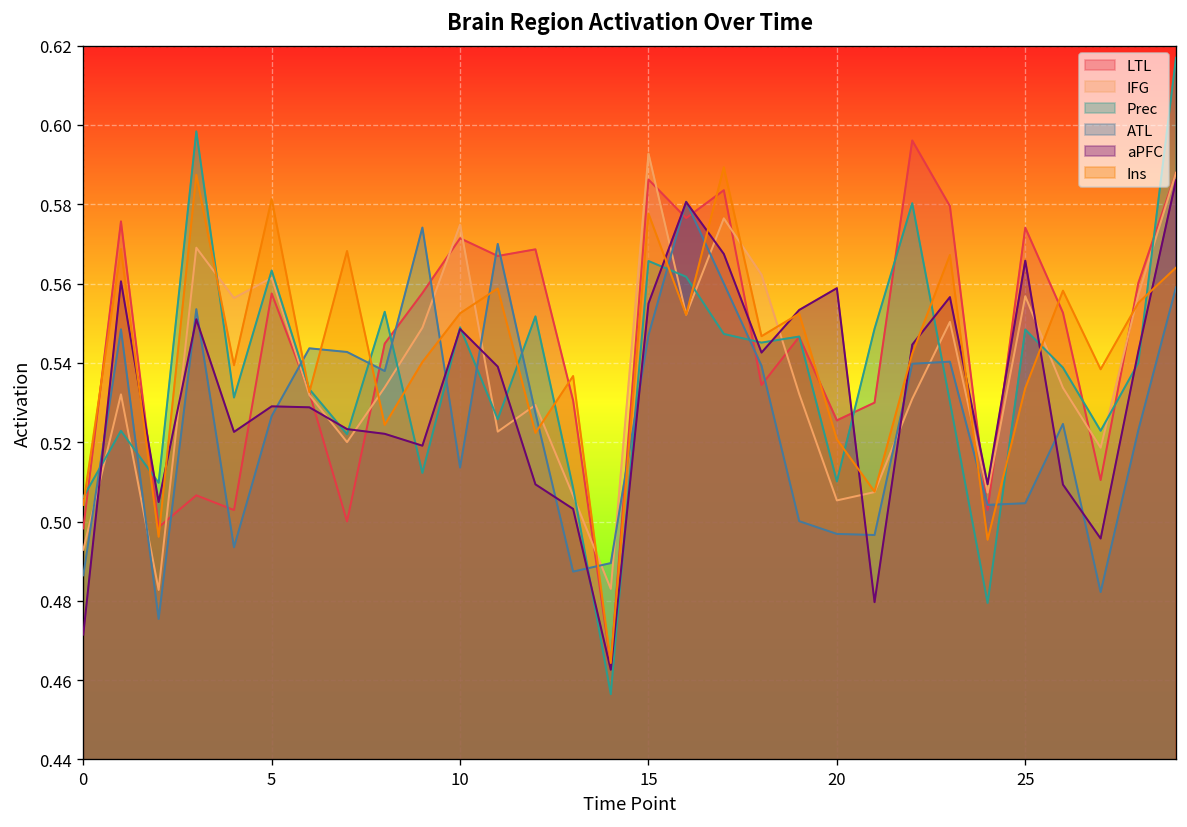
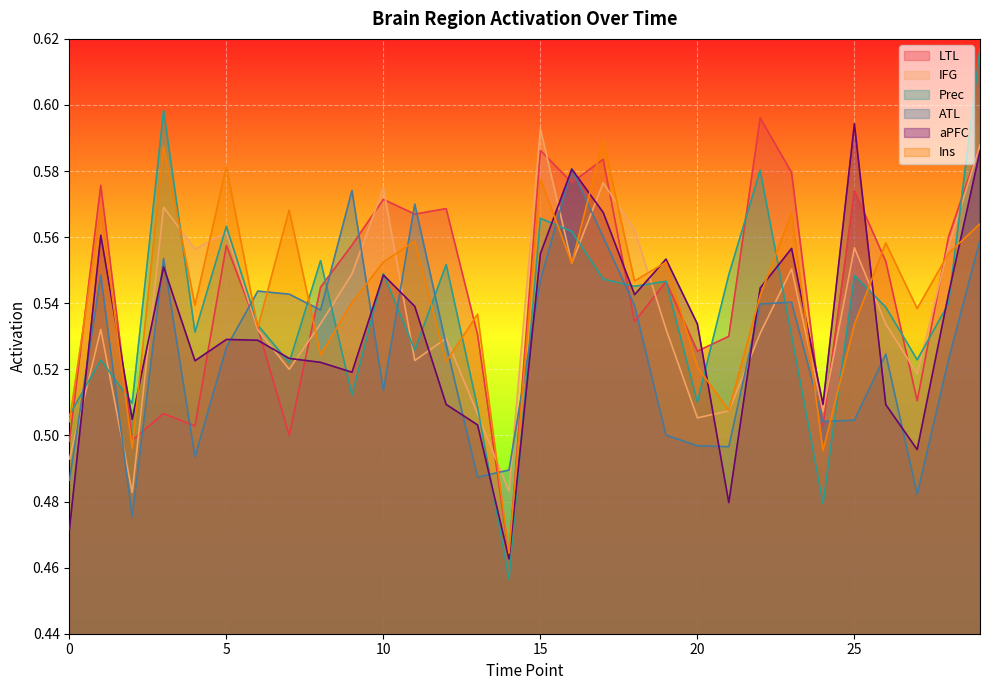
aPFC, 20: 0.559 -> 0.534
aPFC, 25: 0.566 -> 0.594
